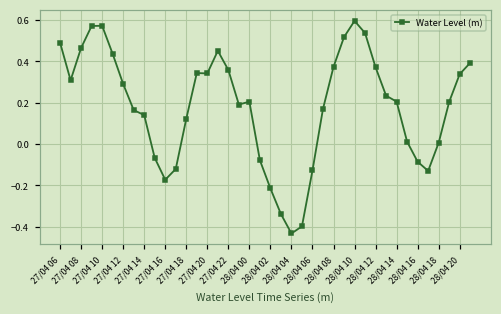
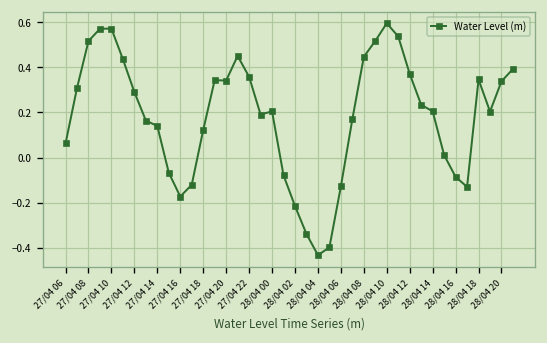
27/04 06: 0.49 -> 0.06
27/04 08: 0.46 -> 0.52
28/04 08: 0.37 -> 0.45
28/04 18: 0.01 -> 0.35
